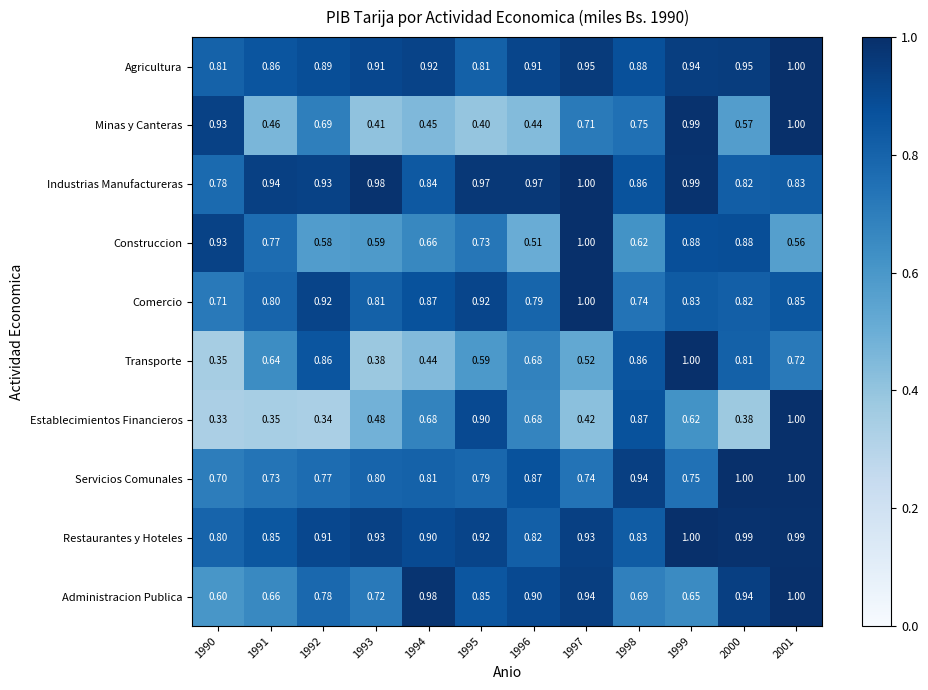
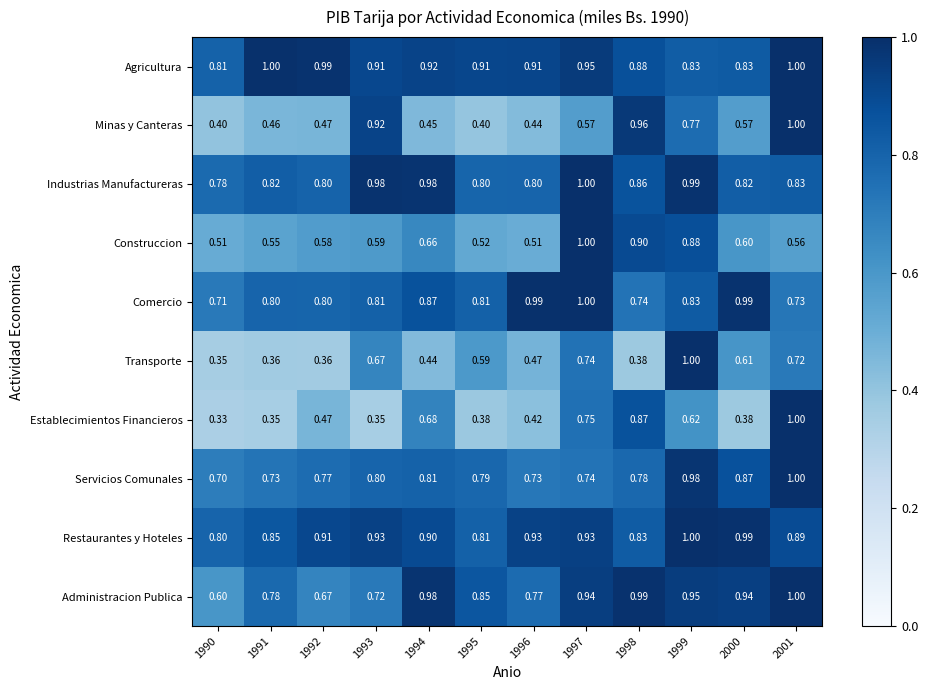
Agricultura, 1991: 0.86 -> 1.00
Agricultura, 1992: 0.89 -> 0.99
Agricultura, 1995: 0.81 -> 0.91
Agricultura, 1999: 0.94 -> 0.83
Agricultura, 2000: 0.95 -> 0.83
Minas y Canteras, 1990: 0.93 -> 0.40
Minas y Canteras, 1992: 0.69 -> 0.47
Minas y Canteras, 1993: 0.41 -> 0.92
Minas y Canteras, 1997: 0.71 -> 0.57
Minas y Canteras, 1998: 0.75 -> 0.96
Minas y Canteras, 1999: 0.99 -> 0.77
Industrias Manufactureras, 1991: 0.94 -> 0.82
Industrias Manufactureras, 1992: 0.93 -> 0.80
Industrias Manufactureras, 1994: 0.84 -> 0.98
Industrias Manufactureras, 1995: 0.97 -> 0.80
Industrias Manufactureras, 1996: 0.97 -> 0.80
Construccion, 1990: 0.93 -> 0.51
Construccion, 1991: 0.77 -> 0.55
Construccion, 1995: 0.73 -> 0.52
Construccion, 1998: 0.62 -> 0.90
Construccion, 2000: 0.88 -> 0.60
Comercio, 1992: 0.92 -> 0.80
Comercio, 1995: 0.92 -> 0.81
Comercio, 1996: 0.79 -> 0.99
Comercio, 2000: 0.82 -> 0.99
Comercio, 2001: 0.85 -> 0.73
Transporte, 1991: 0.64 -> 0.36
Transporte, 1992: 0.86 -> 0.36
Transporte, 1993: 0.38 -> 0.67
Transporte, 1996: 0.68 -> 0.47
Transporte, 1997: 0.52 -> 0.74
Transporte, 1998: 0.86 -> 0.38
Transporte, 2000: 0.81 -> 0.61
Establecimientos Financieros, 1992: 0.34 -> 0.47
Establecimientos Financieros, 1993: 0.48 -> 0.35
Establecimientos Financieros, 1995: 0.90 -> 0.38
Establecimientos Financieros, 1996: 0.68 -> 0.42
Establecimientos Financieros, 1997: 0.42 -> 0.75
Servicios Comunales, 1996: 0.87 -> 0.73
Servicios Comunales, 1998: 0.94 -> 0.78
Servicios Comunales, 1999: 0.75 -> 0.98
Servicios Comunales, 2000: 1.00 -> 0.87
Restaurantes y Hoteles, 1995: 0.92 -> 0.81
Restaurantes y Hoteles, 1996: 0.82 -> 0.93
Restaurantes y Hoteles, 2001: 0.99 -> 0.89
Administracion Publica, 1991: 0.66 -> 0.78
Administracion Publica, 1992: 0.78 -> 0.67
Administracion Publica, 1996: 0.90 -> 0.77
Administracion Publica, 1998: 0.69 -> 0.99
Administracion Publica, 1999: 0.65 -> 0.95
